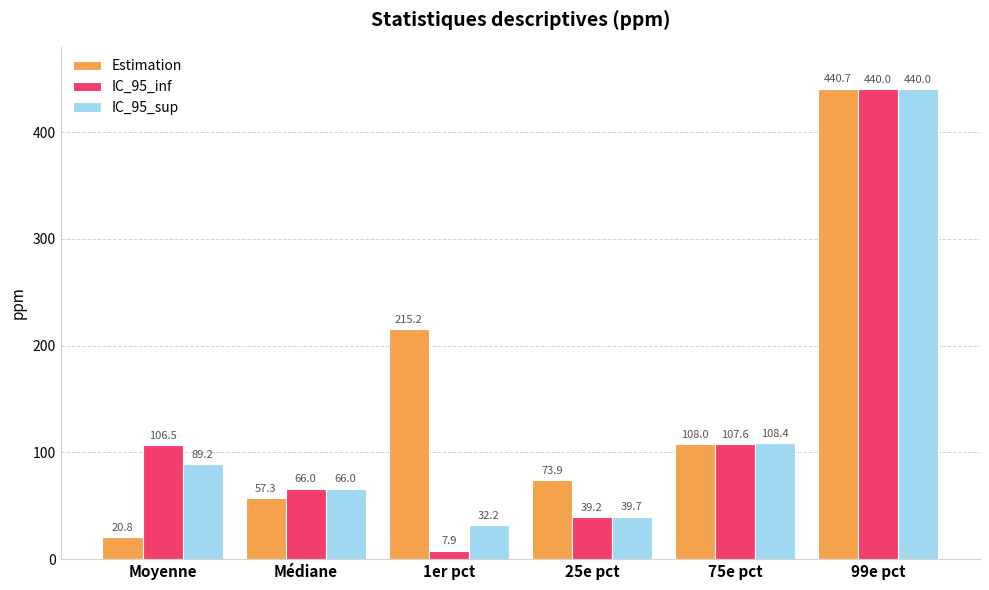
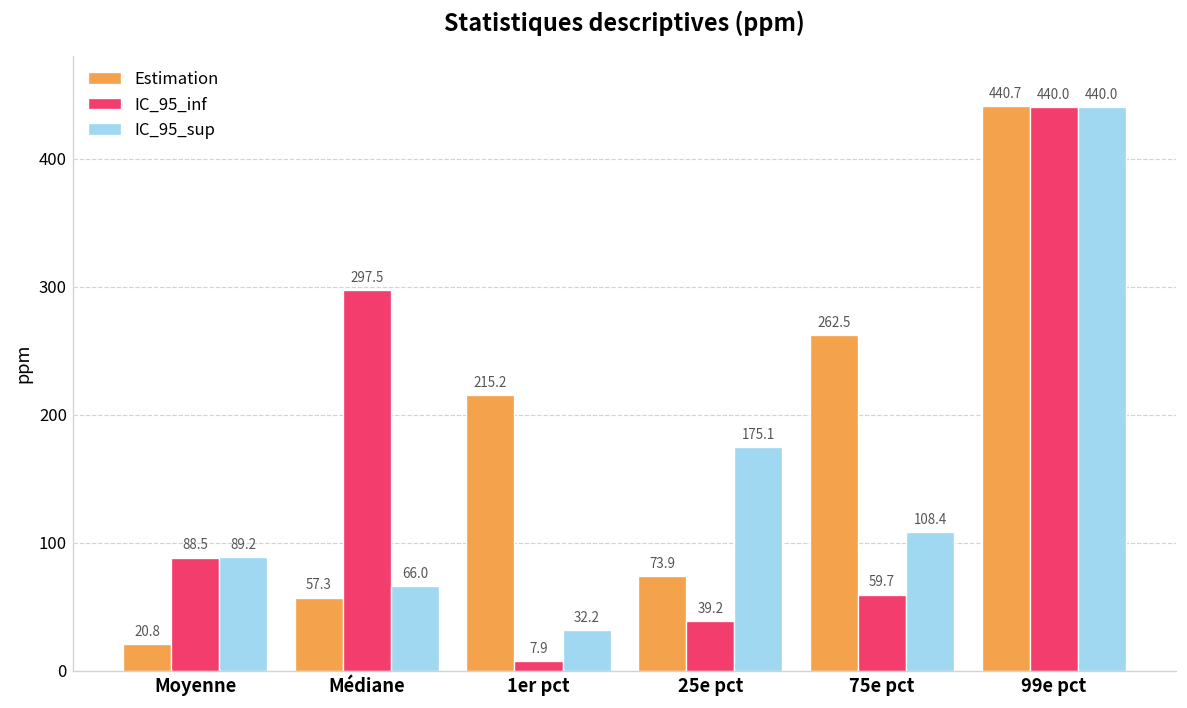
IC_95_inf, Moyenne: 106.5 -> 88.5
IC_95_inf, Médiane: 66.0 -> 297.5
IC_95_sup, 25e pct: 39.7 -> 175.1
Estimation, 75e pct: 108.0 -> 262.5
IC_95_inf, 75e pct: 107.6 -> 59.7
